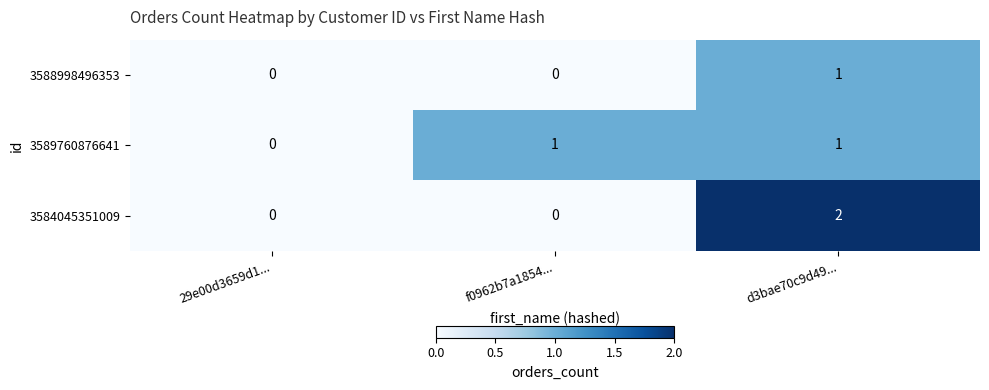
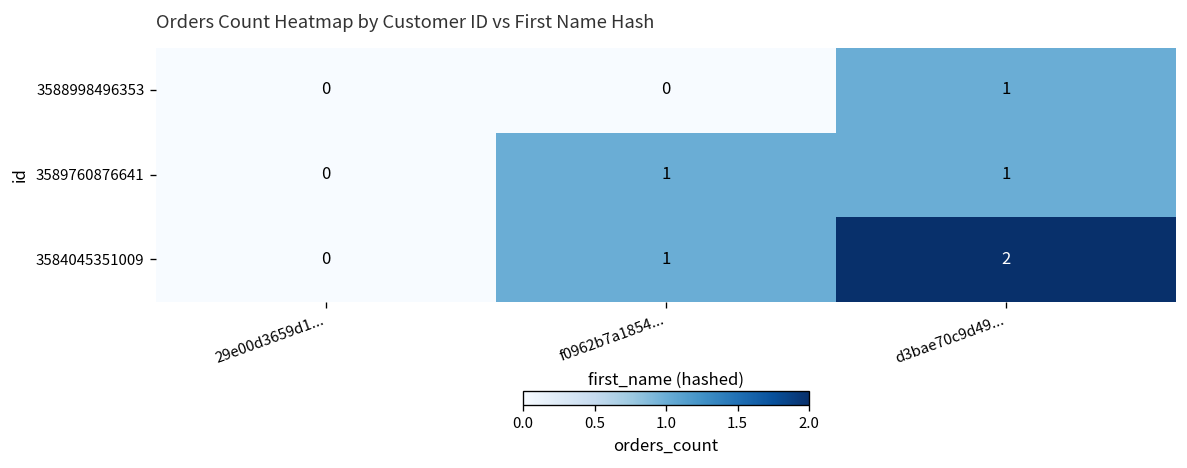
3584045351009, f0962b7a1854...: 0 -> 1
